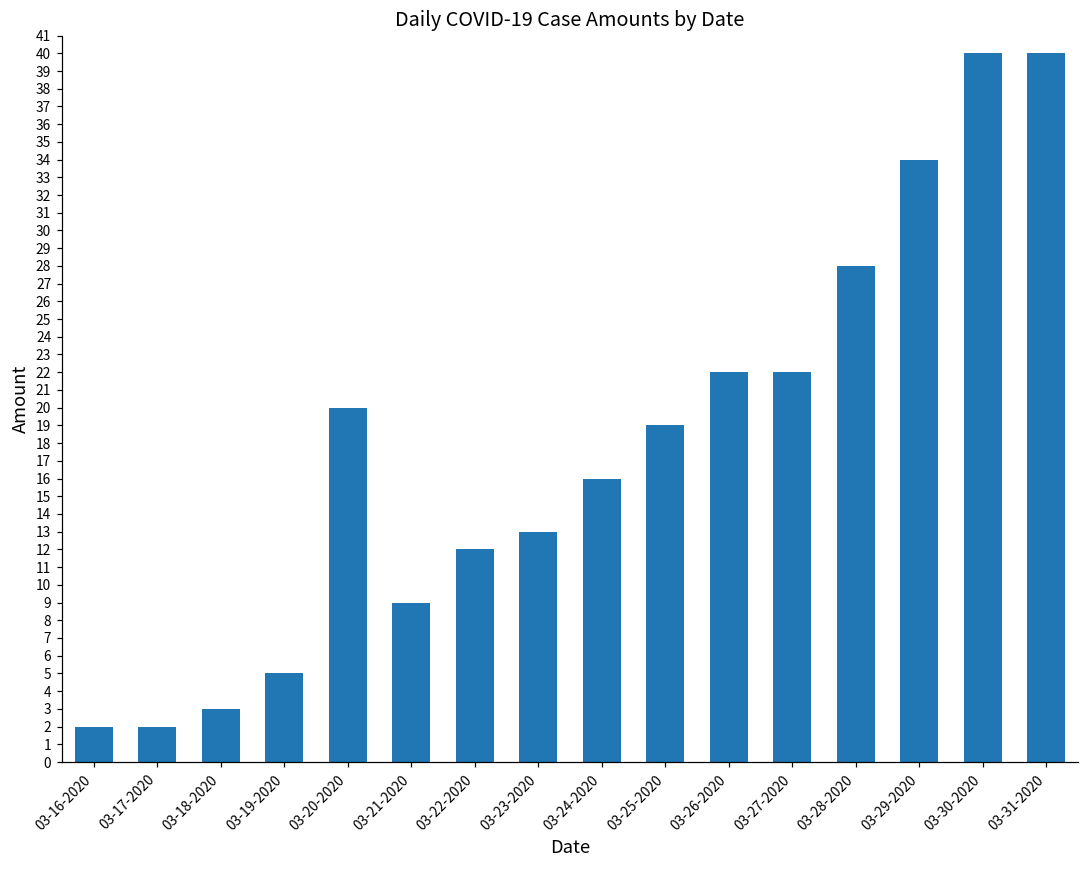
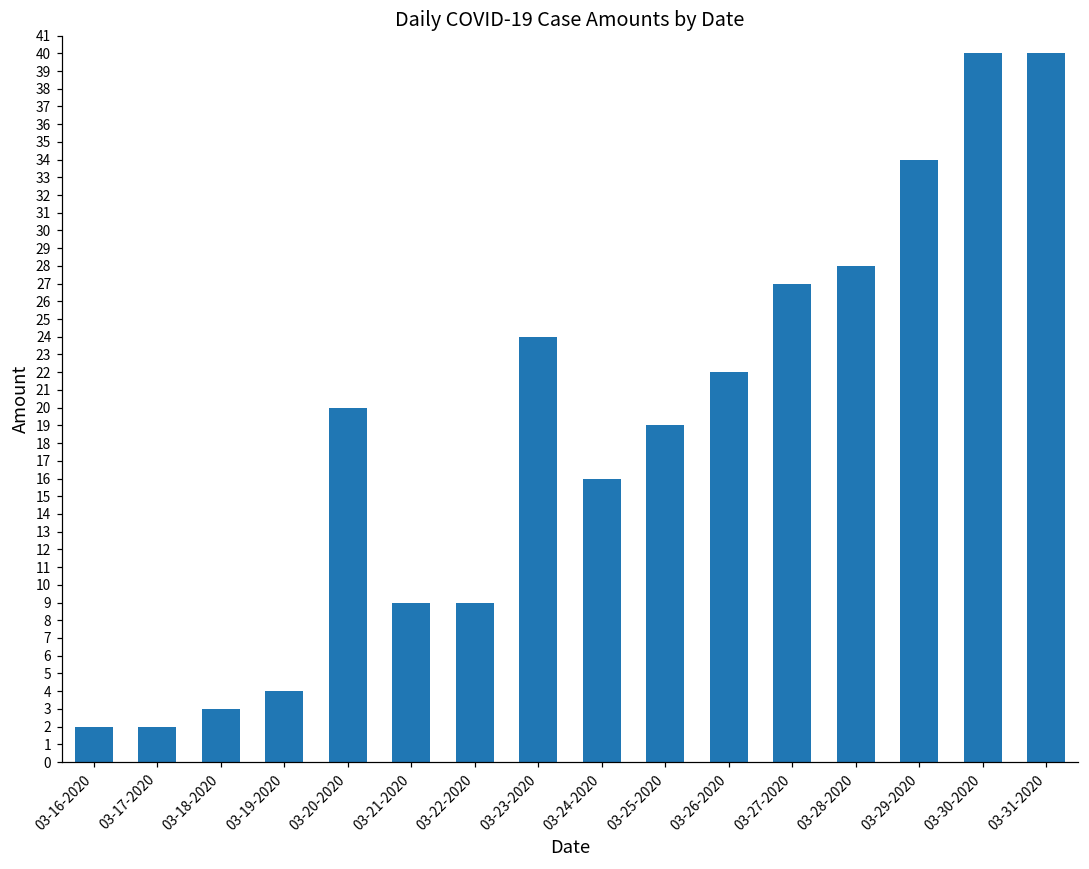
03-19-2020: 5 -> 4
03-22-2020: 12 -> 9
03-23-2020: 13 -> 24
03-27-2020: 22 -> 27
